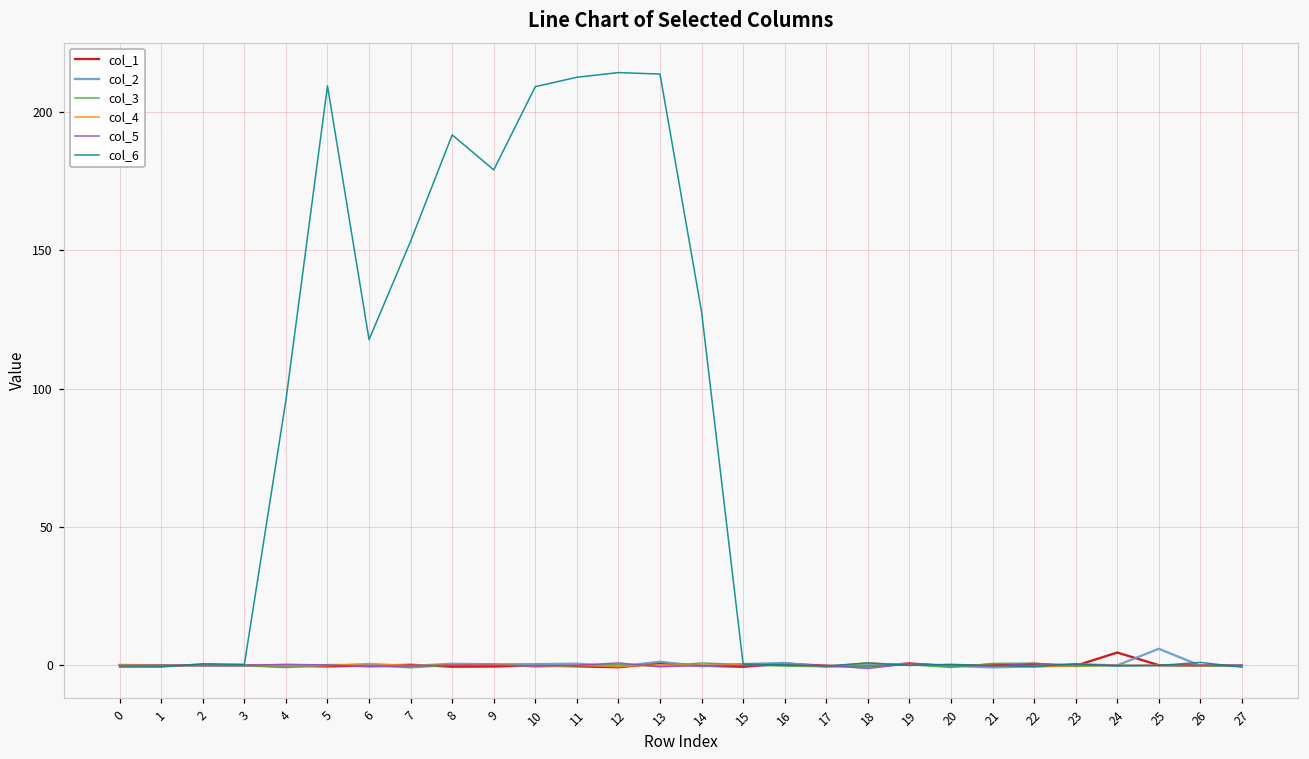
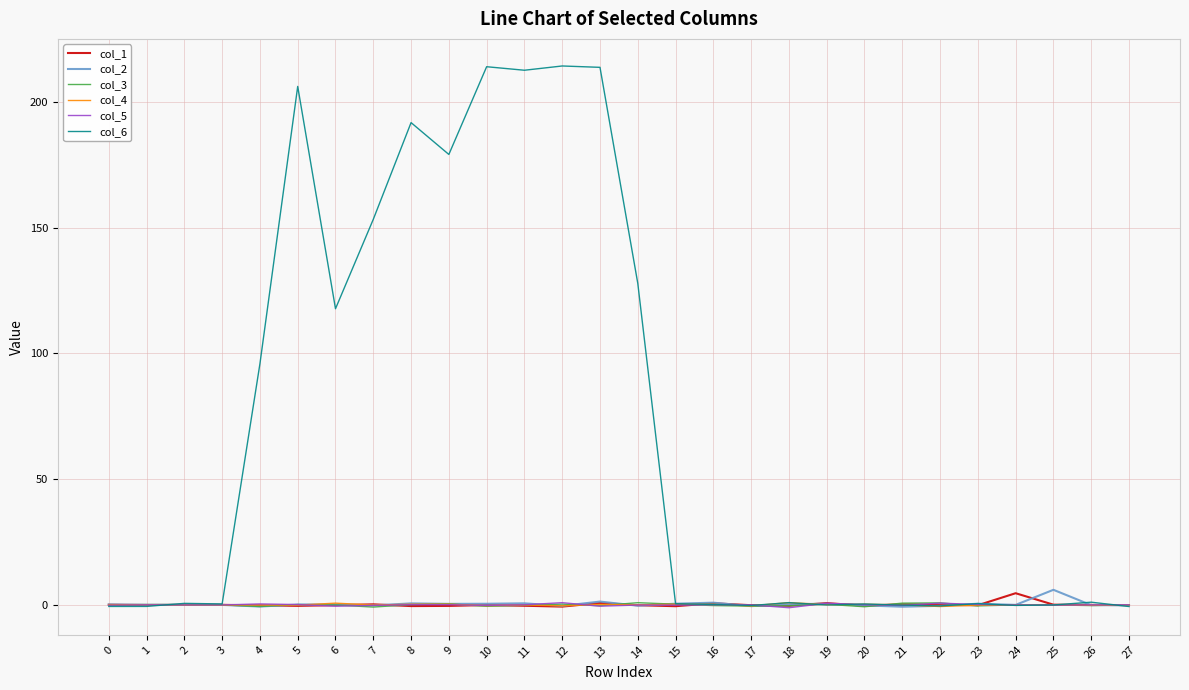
col_6, 5: 209 -> 206
col_6, 10: 209 -> 214
